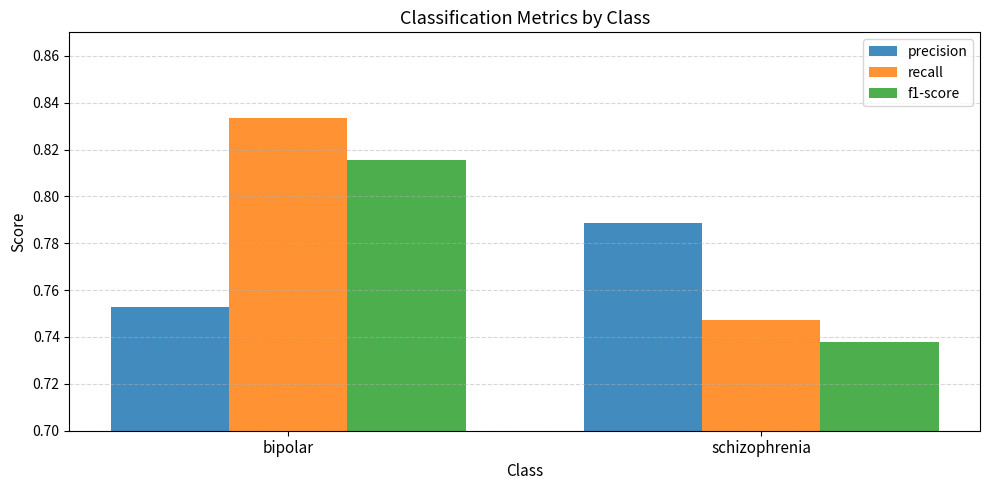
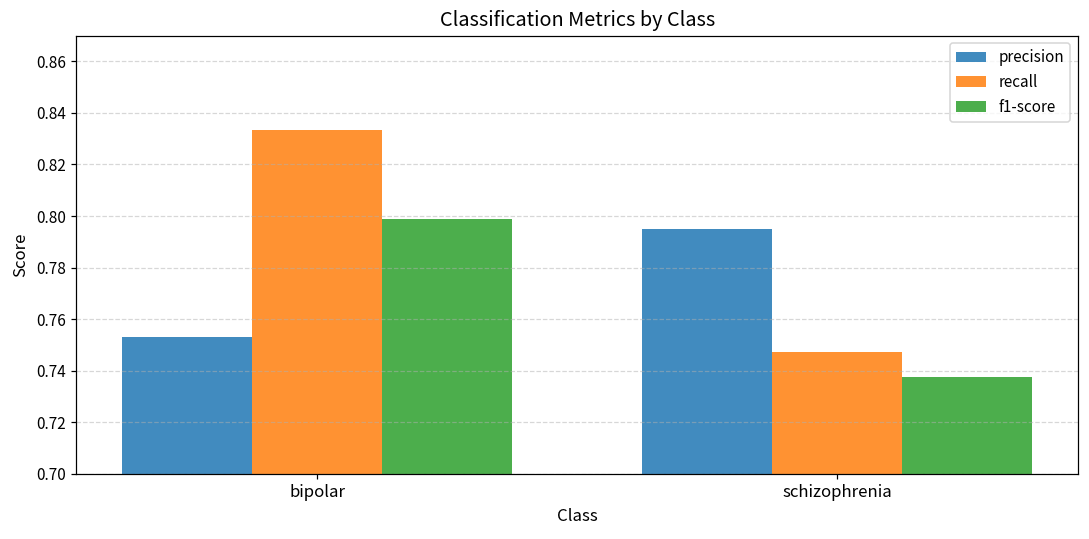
f1-score, bipolar: 0.815 -> 0.799
precision, schizophrenia: 0.789 -> 0.795
